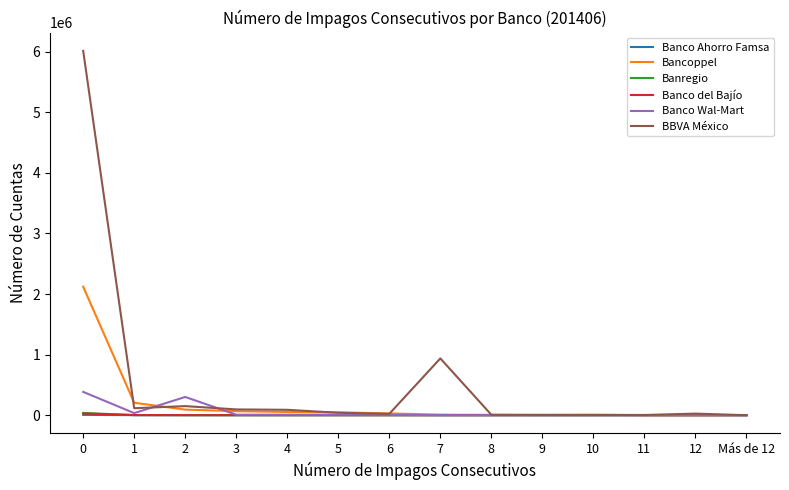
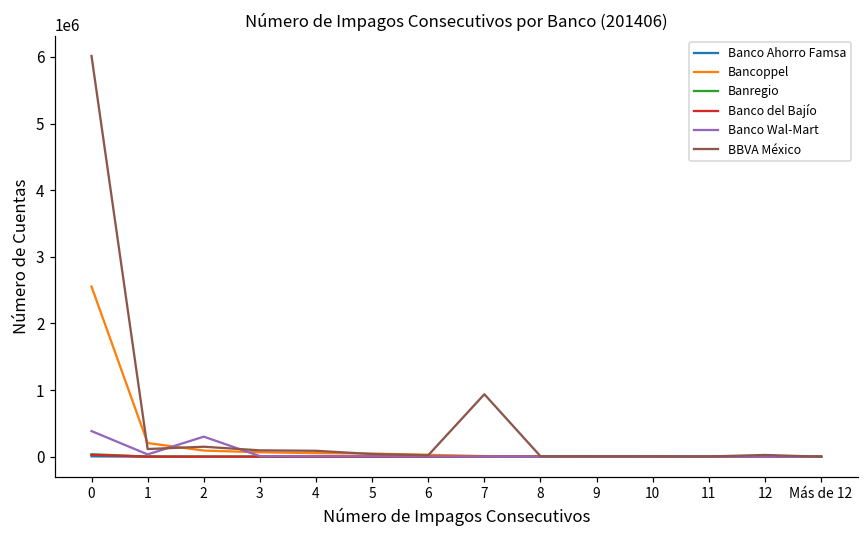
Bancoppel, 0: 2100000 -> 2600000
